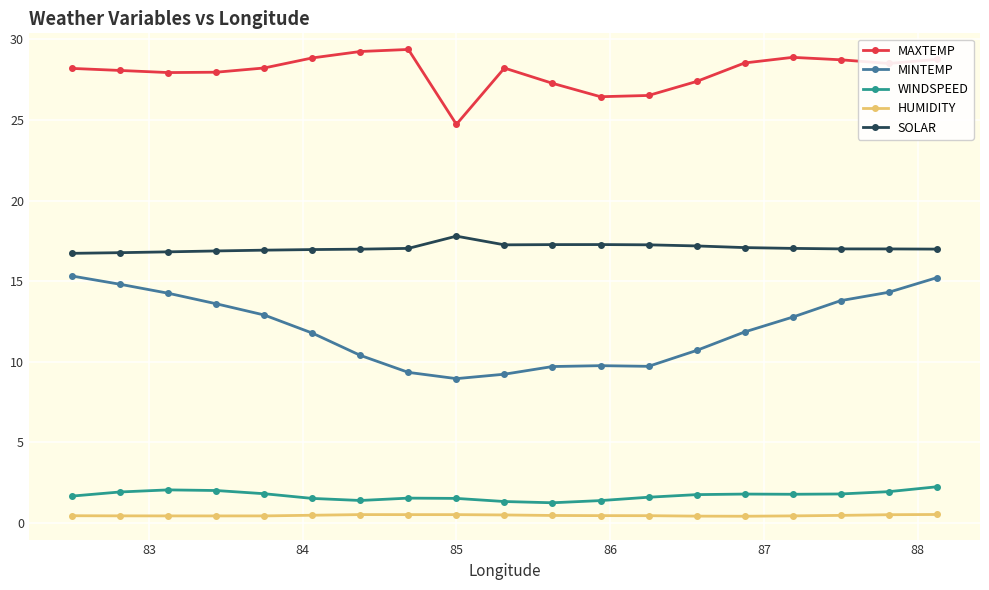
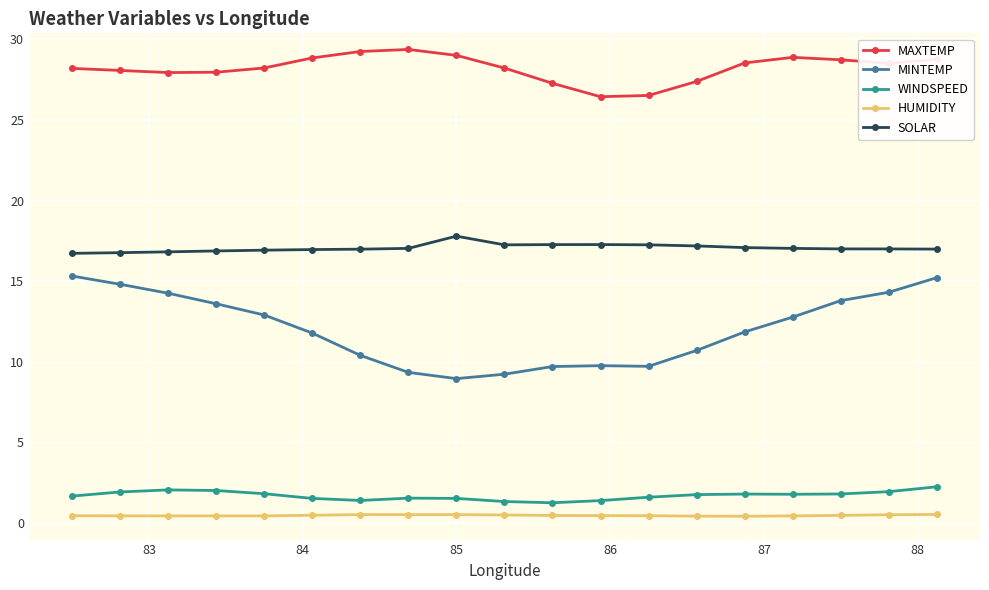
MAXTEMP, 85: 24.7 -> 29.0
